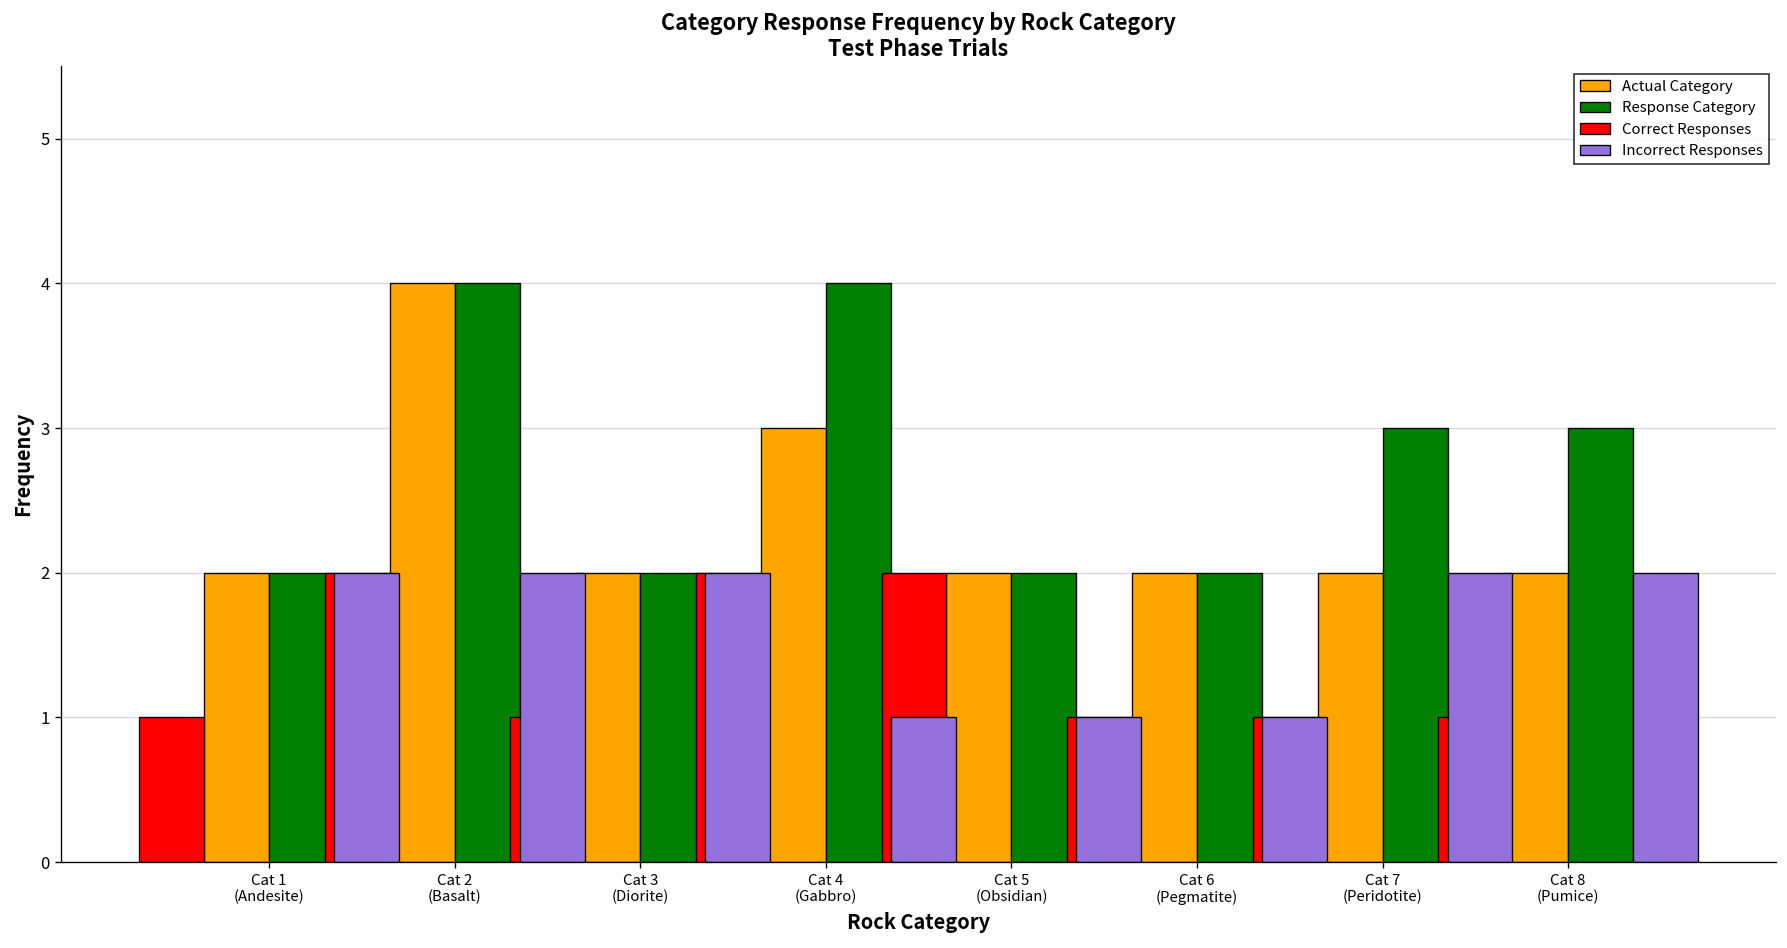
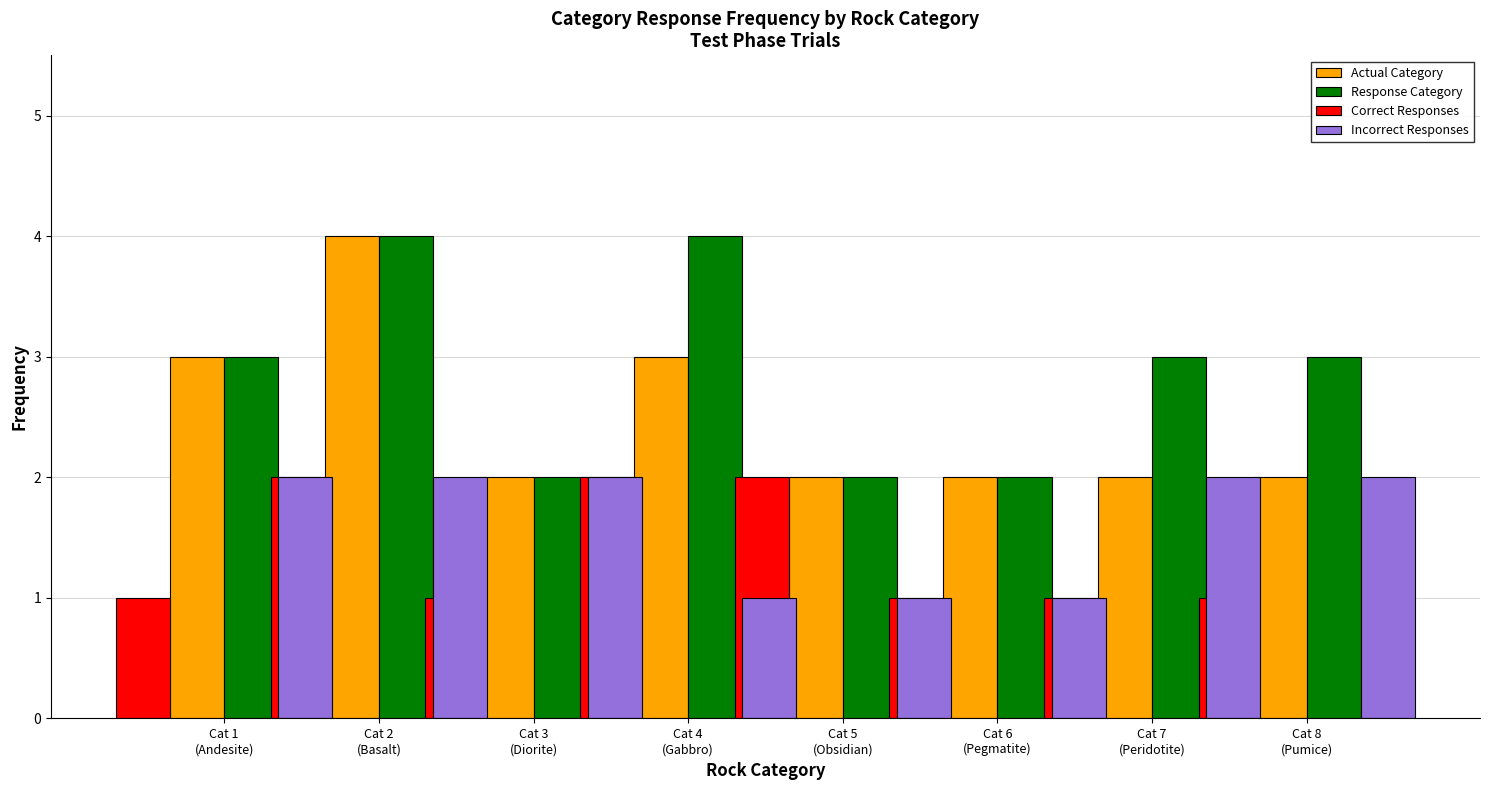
Actual Category, Cat 1 (Andesite): 2 -> 3
Response Category, Cat 1 (Andesite): 2 -> 3
